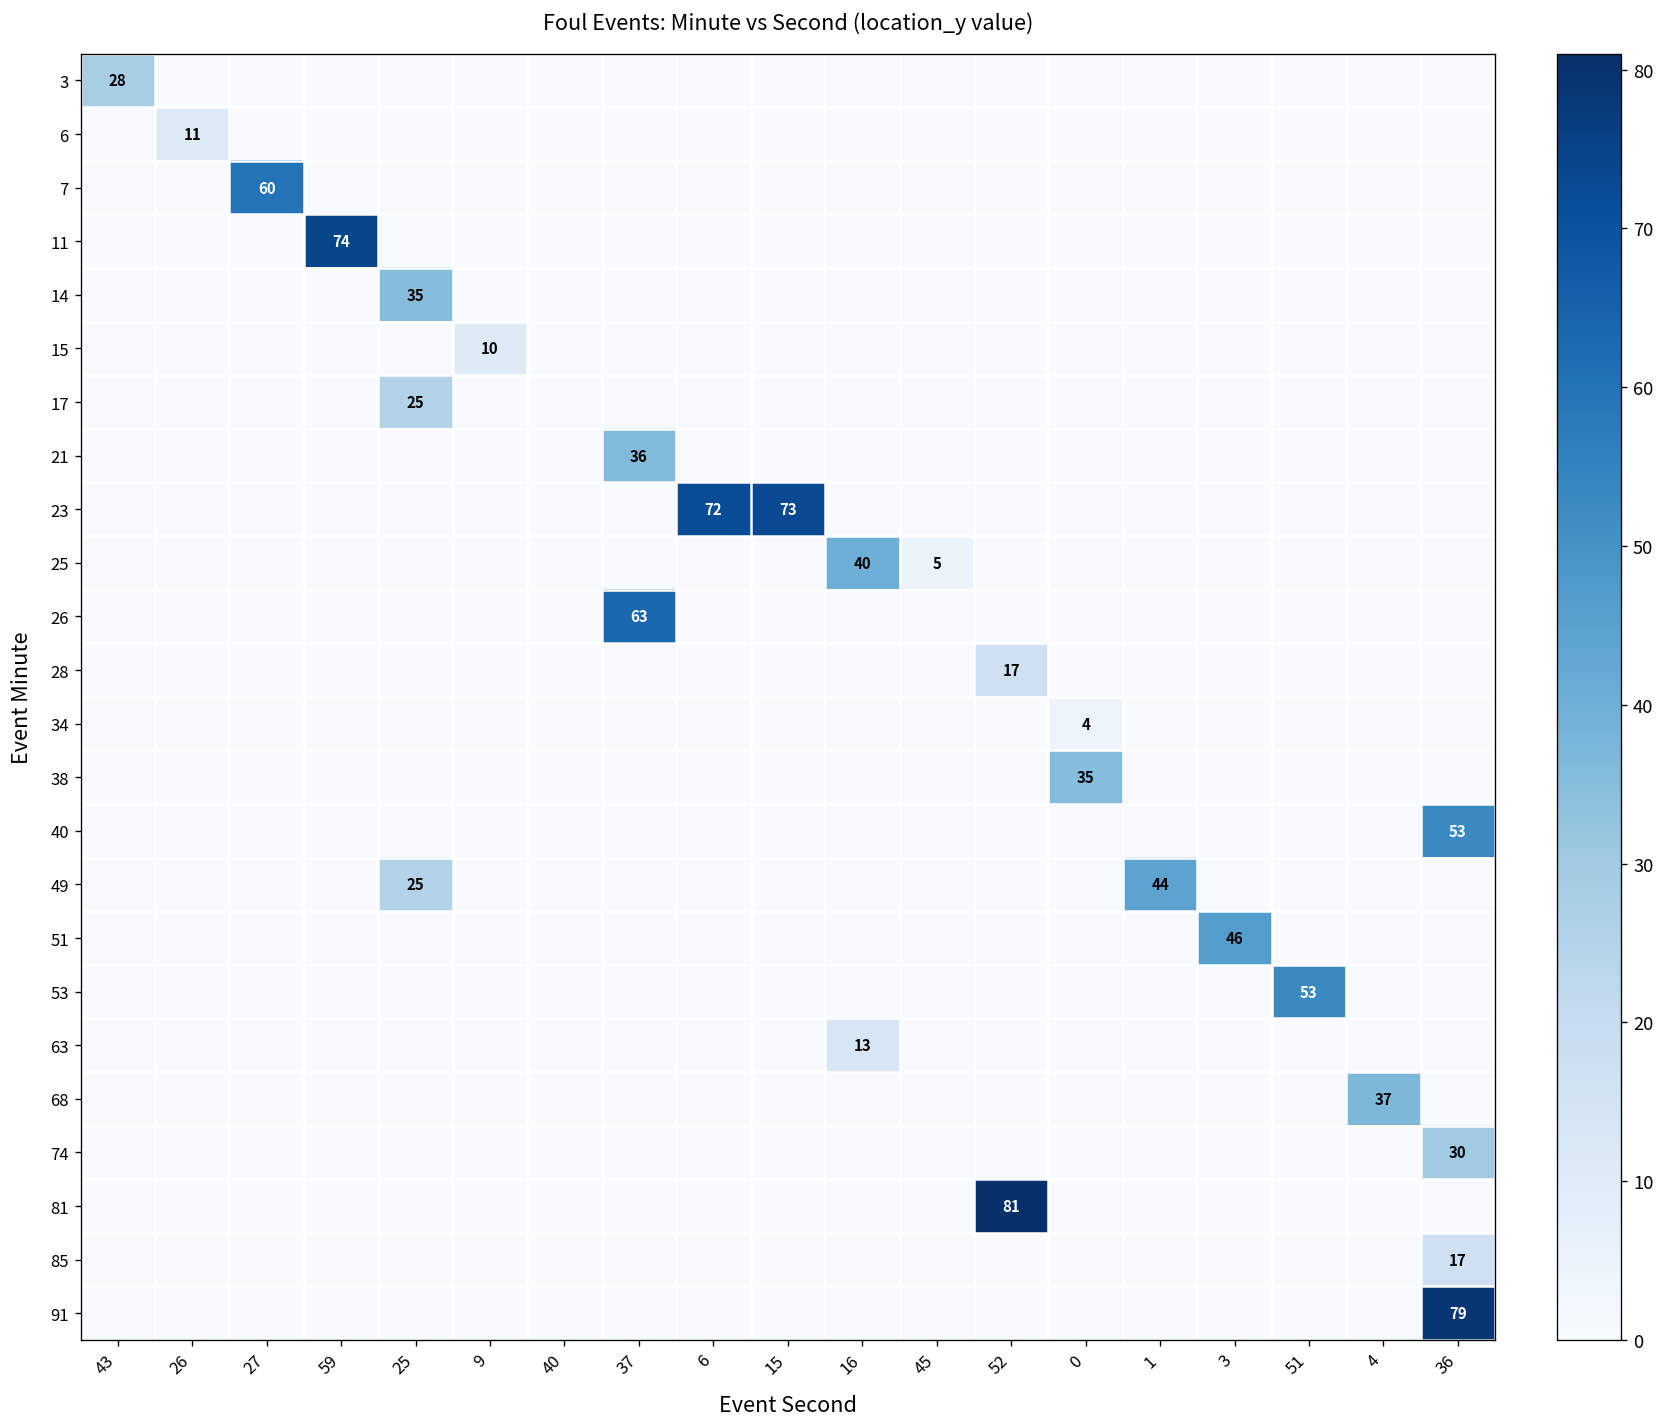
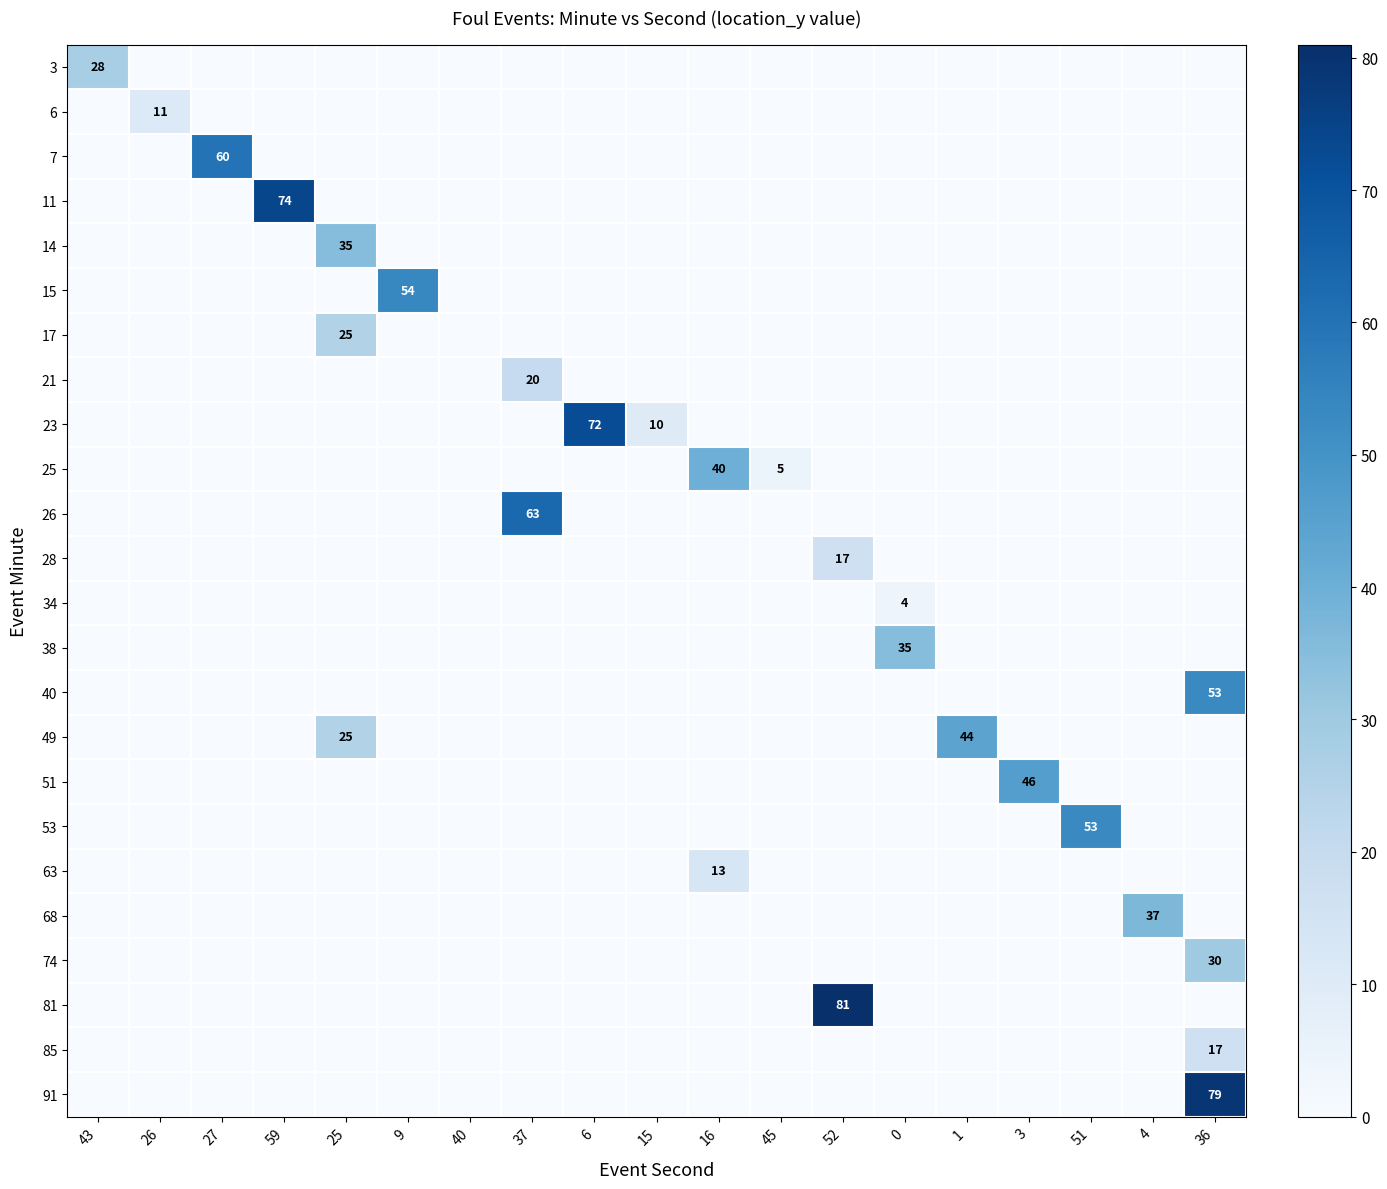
15, 9: 10 -> 54
21, 37: 36 -> 20
23, 15: 73 -> 10
